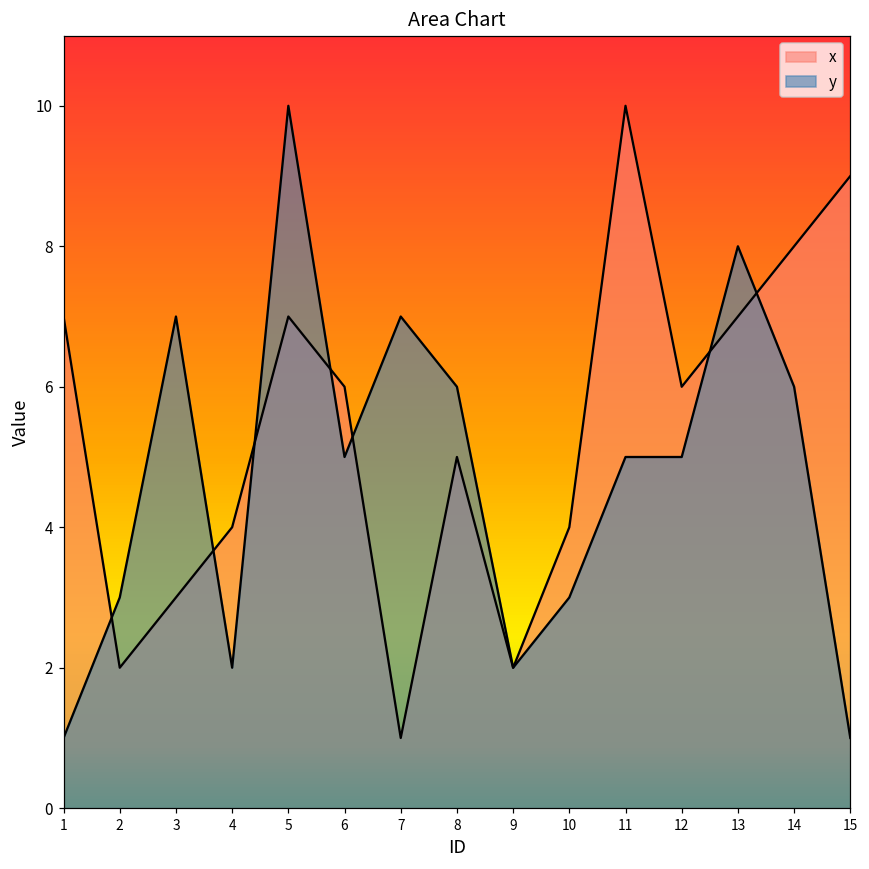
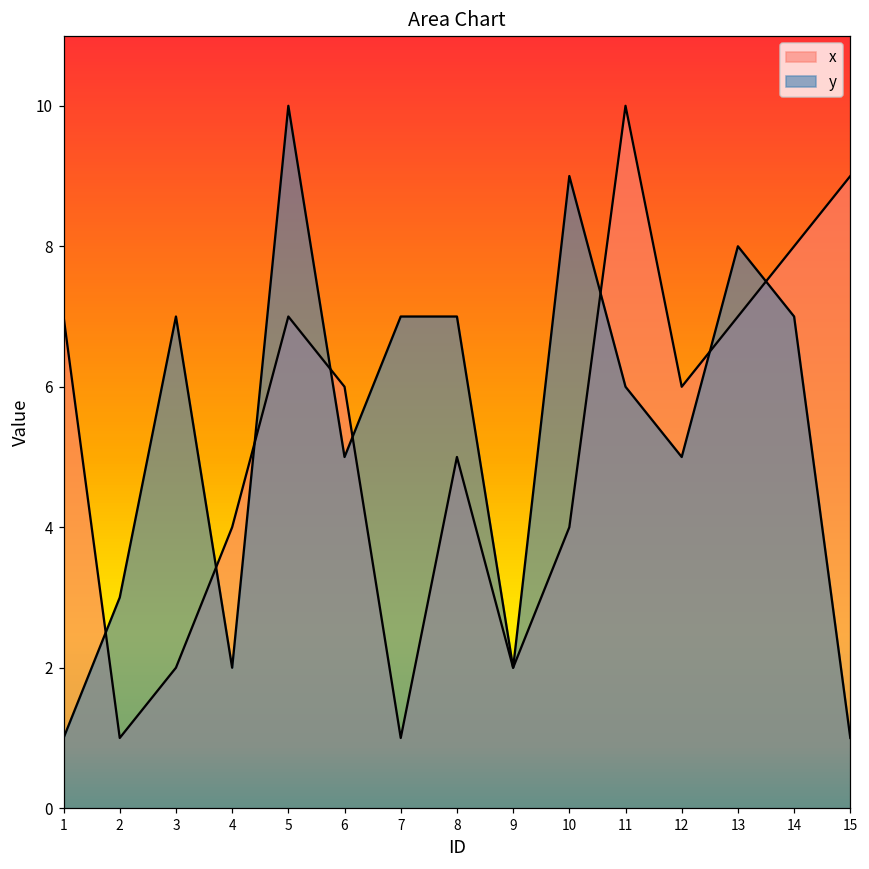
x, 2: 2 -> 1
x, 3: 3 -> 2
y, 8: 6 -> 7
y, 10: 3 -> 9
y, 11: 5 -> 6
y, 14: 6 -> 7
